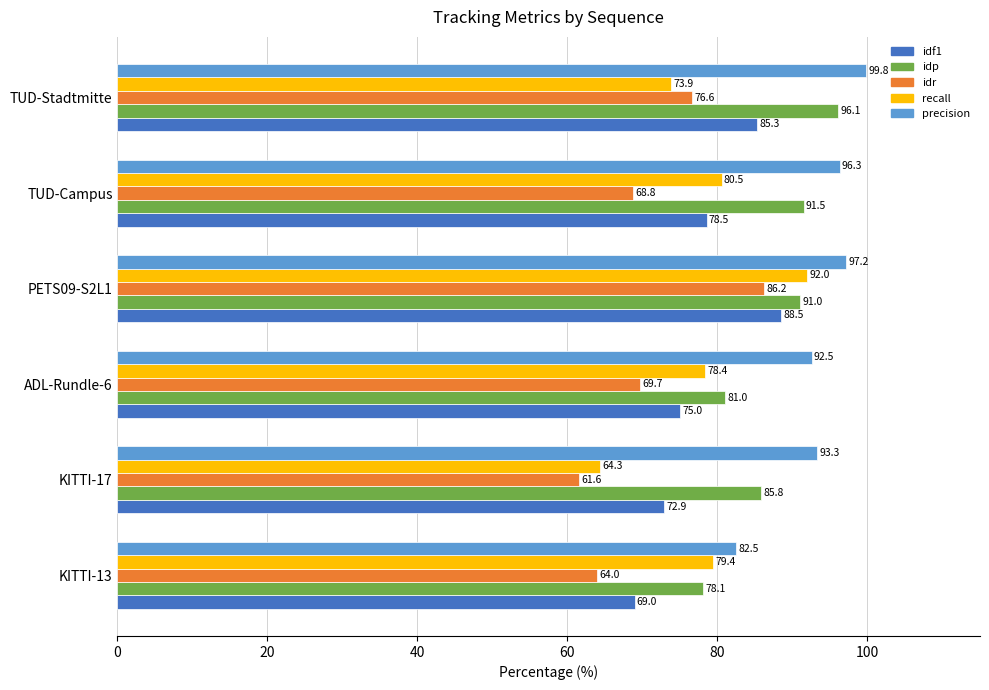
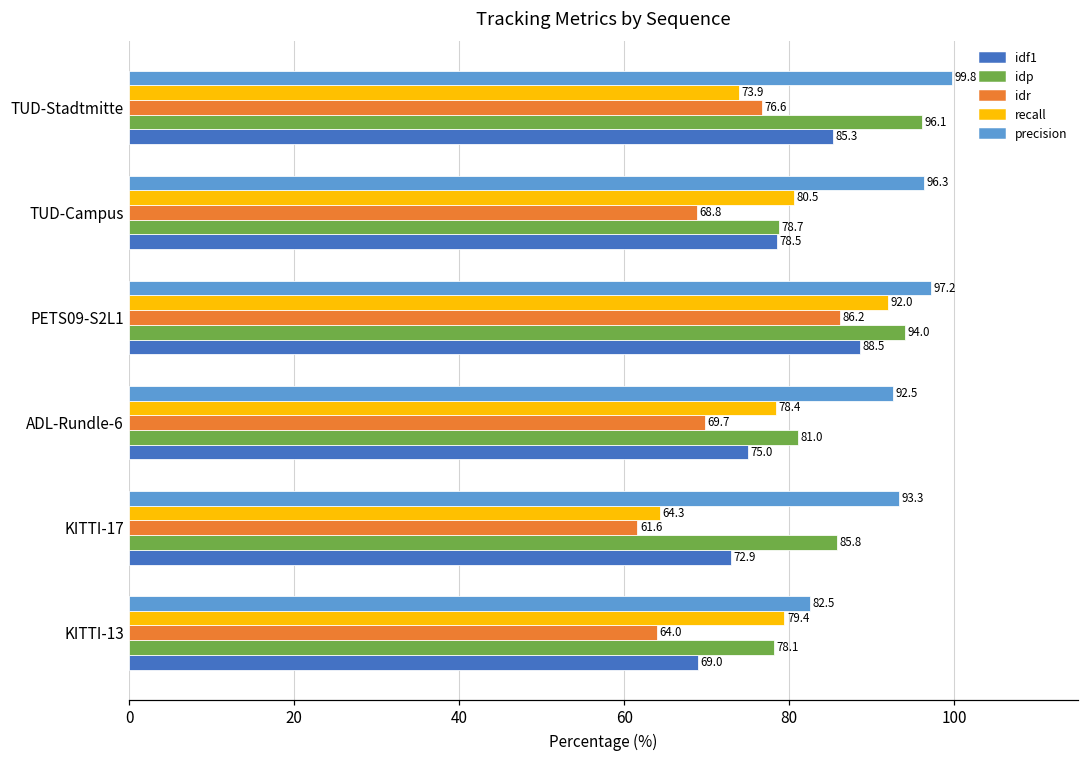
idp, TUD-Campus: 91.5 -> 78.7
idp, PETS09-S2L1: 91.0 -> 94.0
